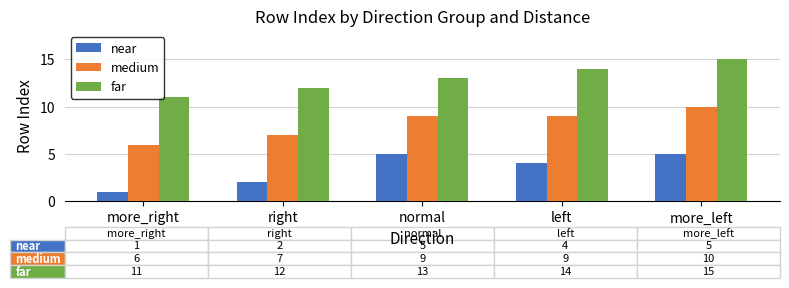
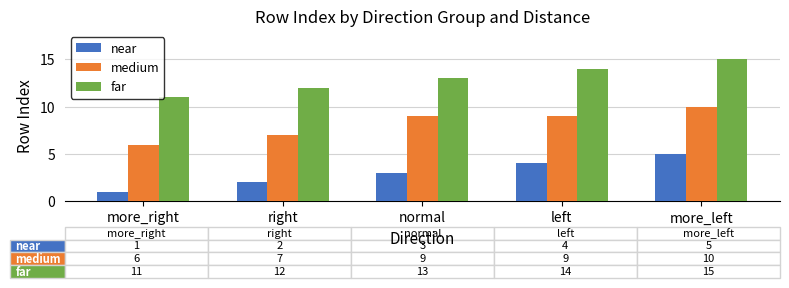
near, normal: 5 -> 3
